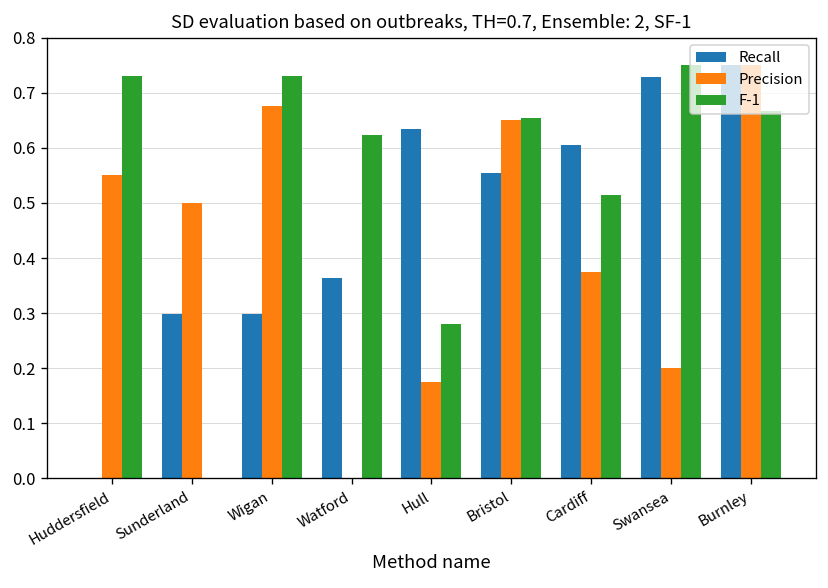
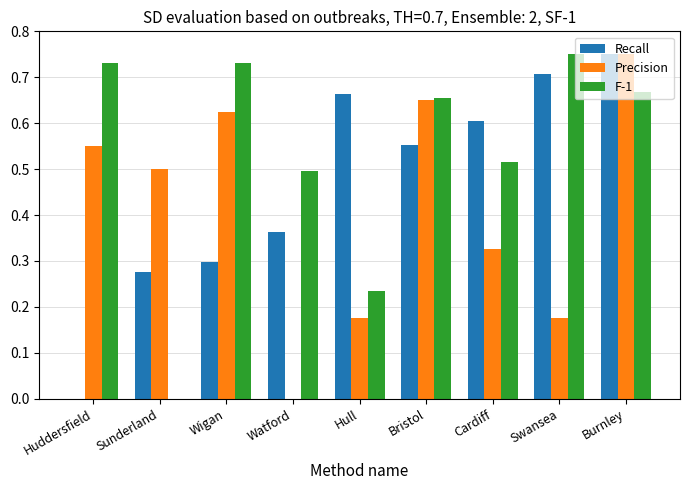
Recall, Sunderland: 0.30 -> 0.28
Precision, Wigan: 0.68 -> 0.63
F-1, Watford: 0.62 -> 0.50
Recall, Hull: 0.63 -> 0.66
F-1, Hull: 0.28 -> 0.24
Precision, Cardiff: 0.38 -> 0.32
Recall, Swansea: 0.73 -> 0.71
Precision, Swansea: 0.20 -> 0.17
